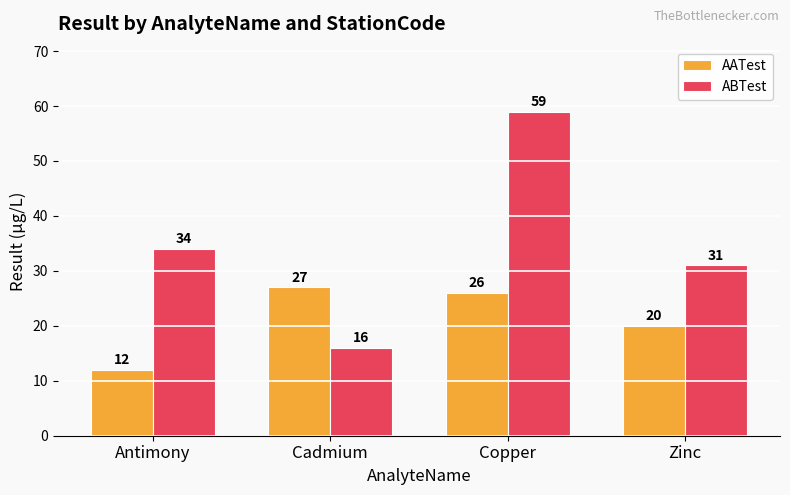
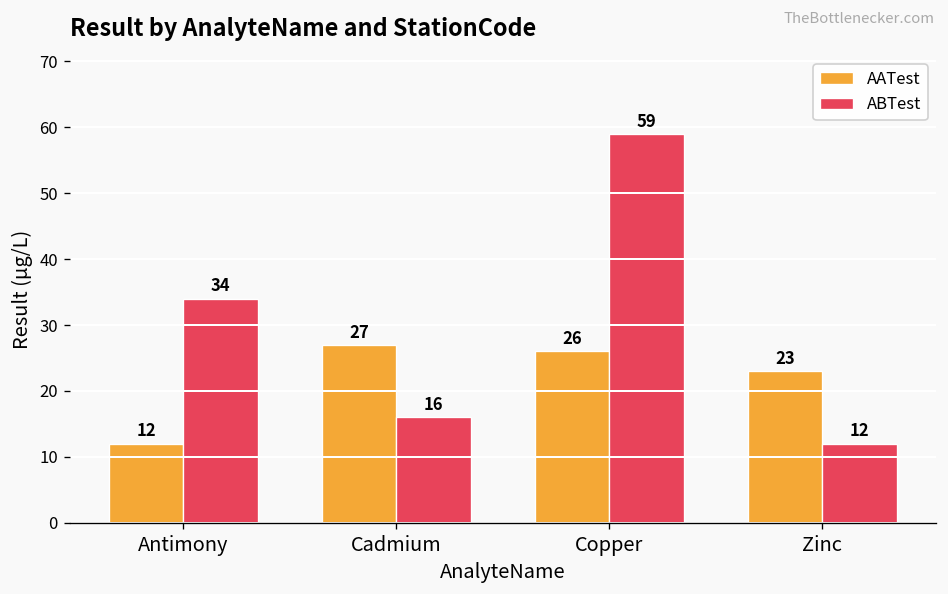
AATest, Zinc: 20 -> 23
ABTest, Zinc: 31 -> 12
